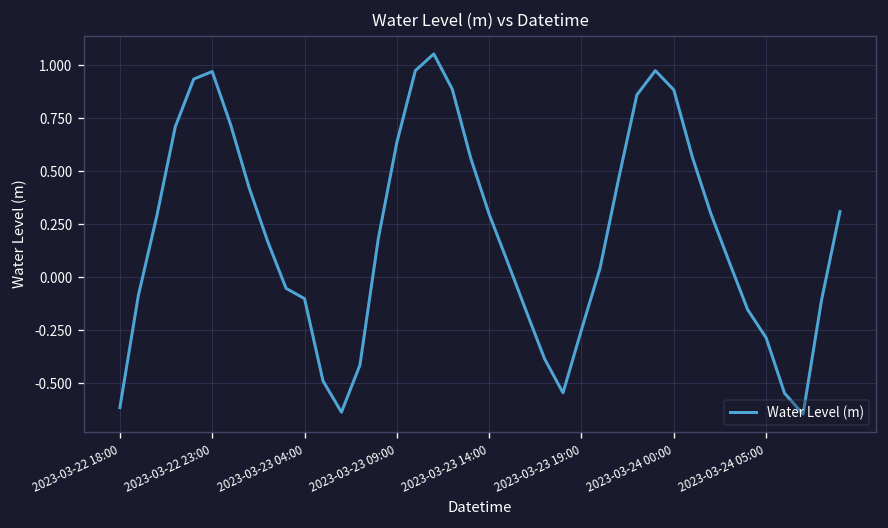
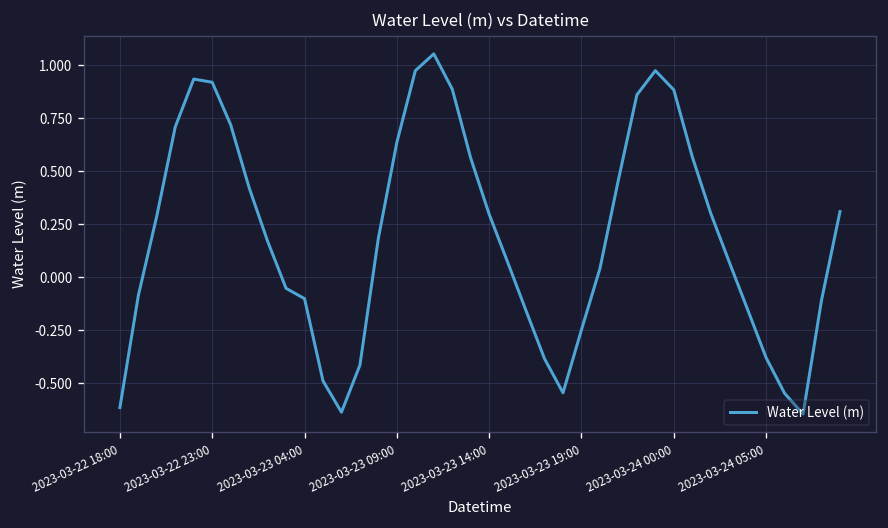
2023-03-22 23:00: 0.97 -> 0.92
2023-03-24 05:00: -0.29 -> -0.38
